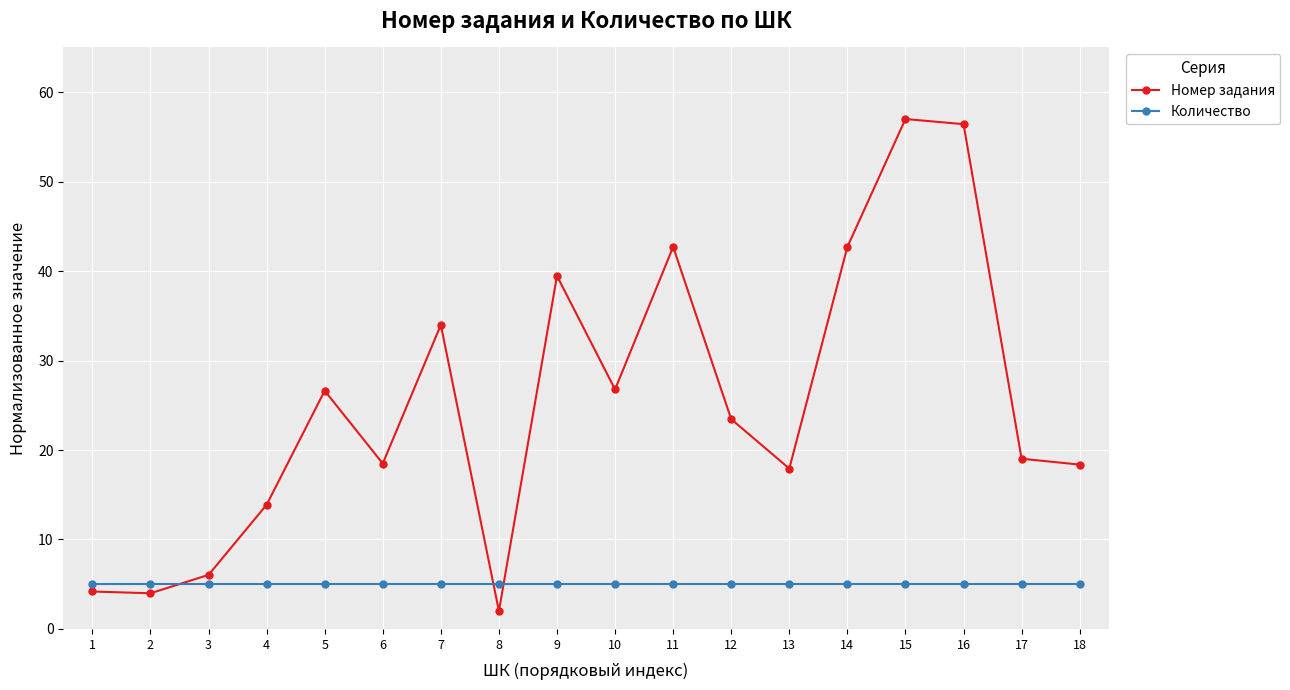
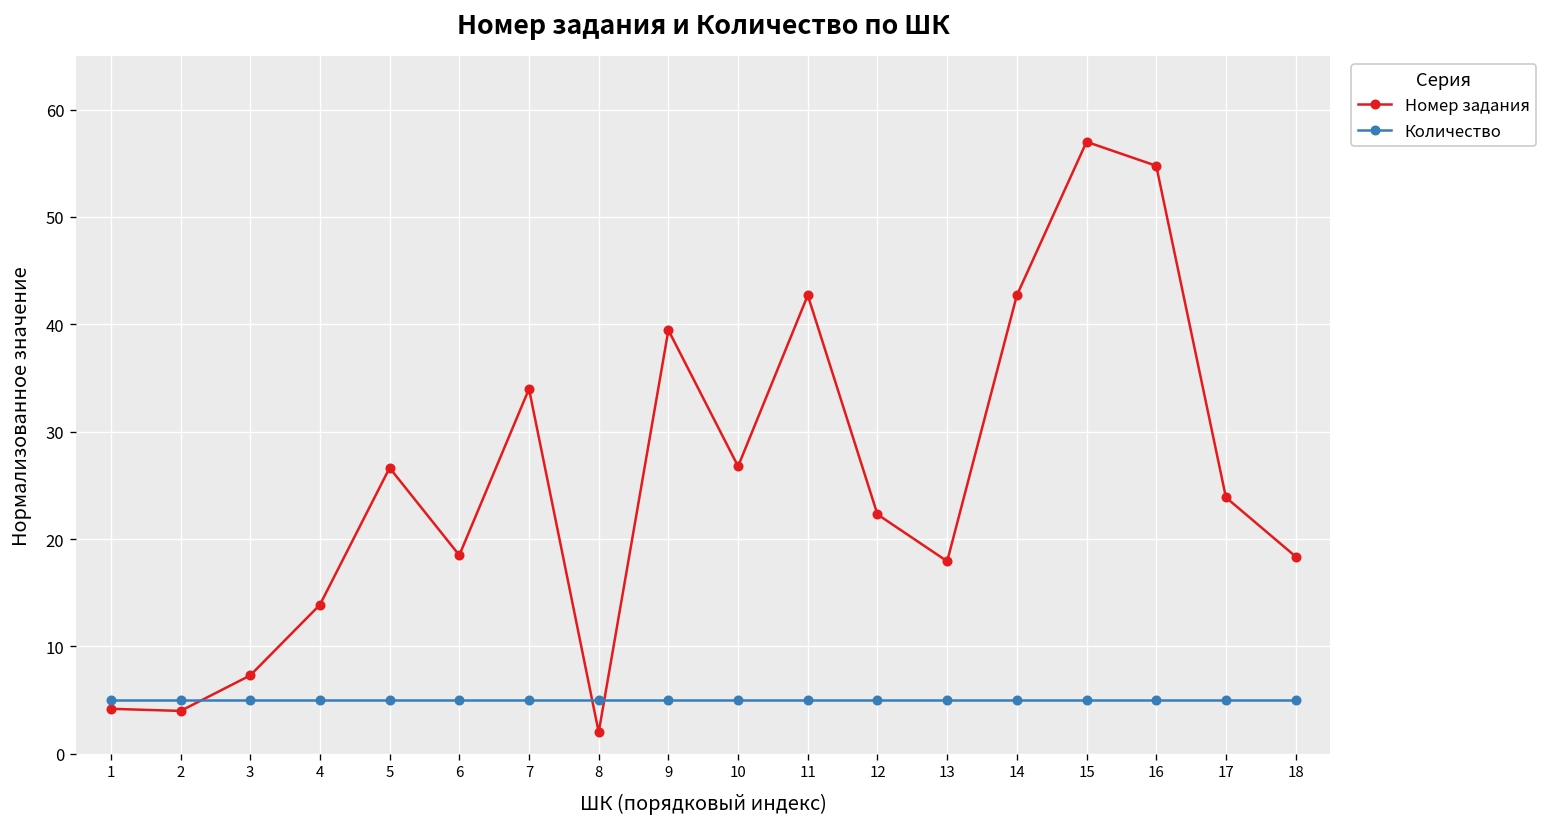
Номер задания, 3: 6 -> 7
Номер задания, 12: 23 -> 22
Номер задания, 16: 56 -> 55
Номер задания, 17: 19 -> 24
